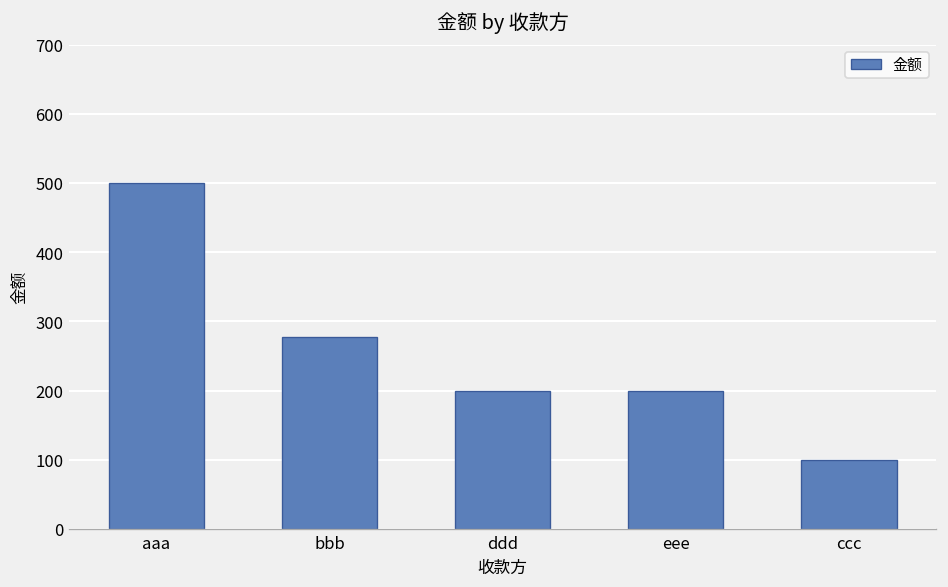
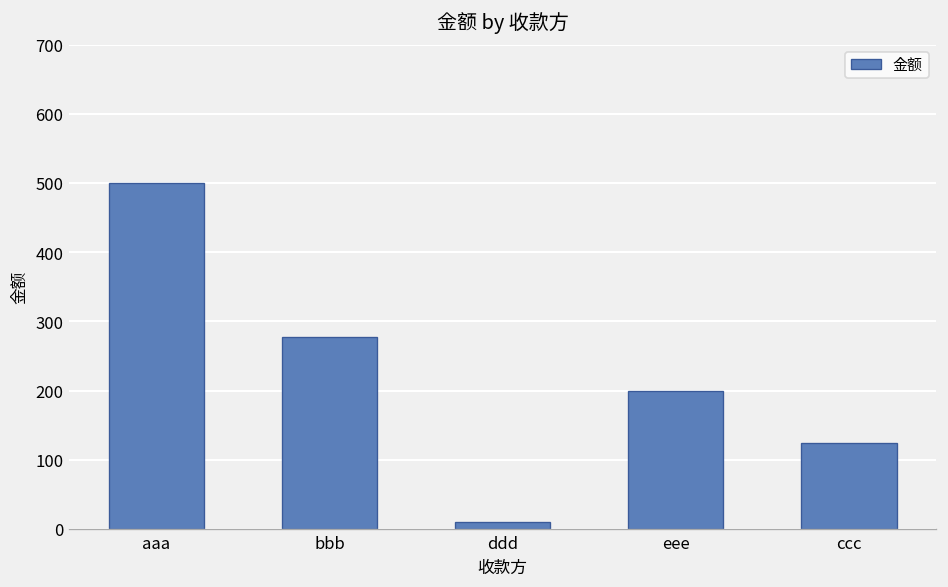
ddd: 200 -> 10
ccc: 100 -> 120
